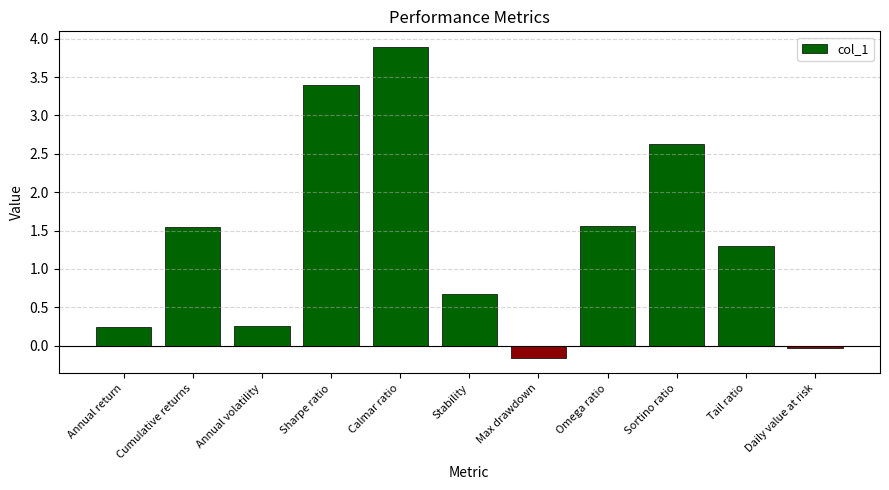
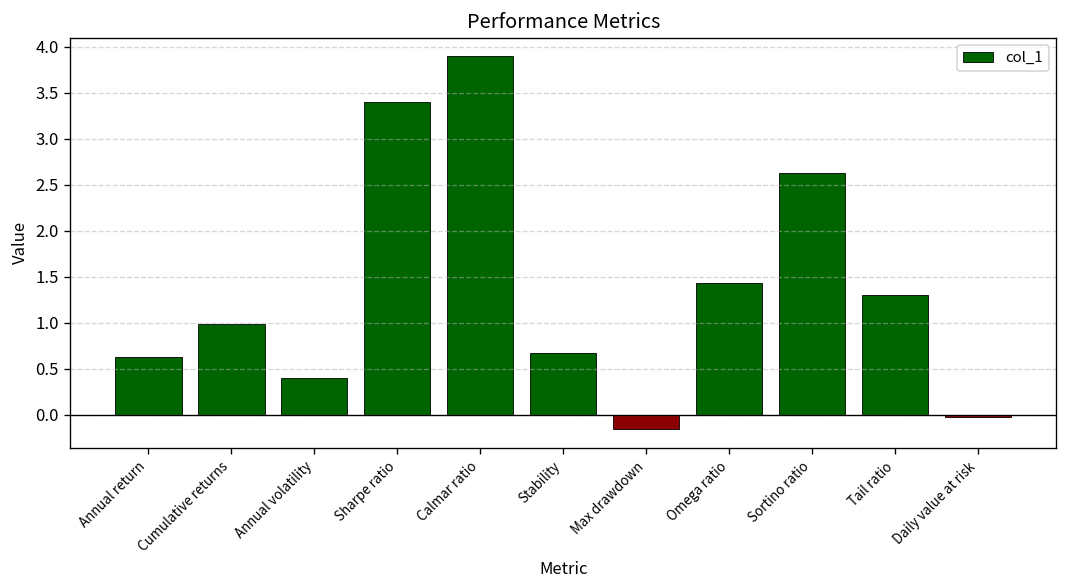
Annual return: 0.2 -> 0.6
Cumulative returns: 1.5 -> 1.0
Annual volatility: 0.3 -> 0.4
Omega ratio: 1.6 -> 1.4
